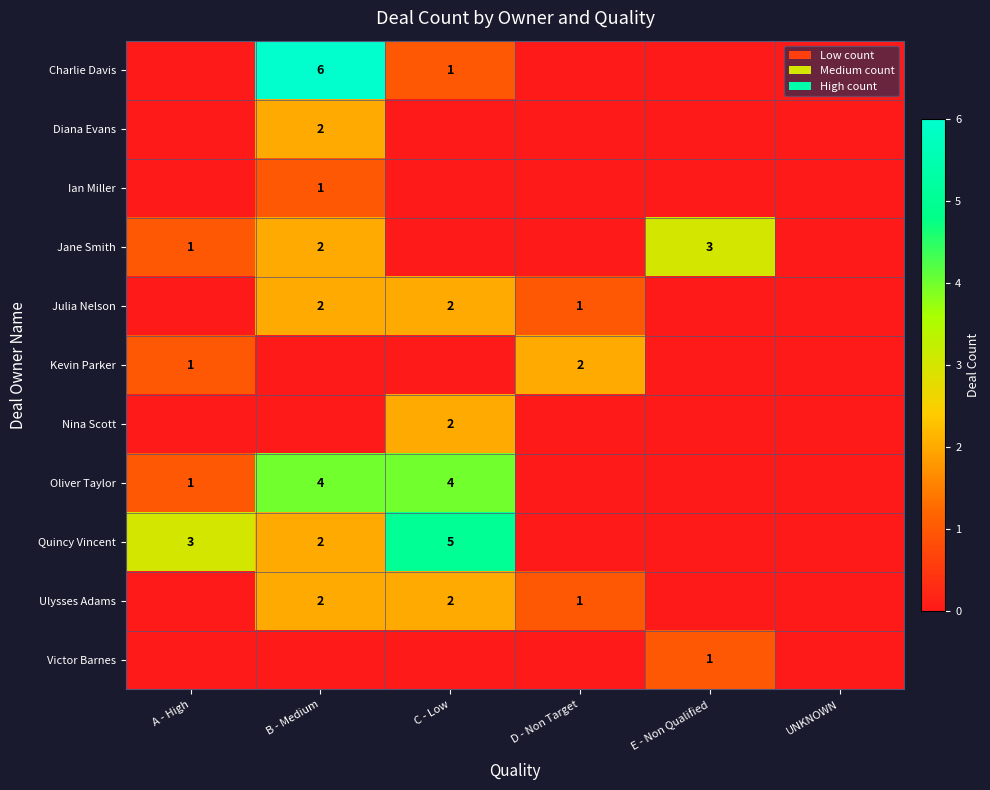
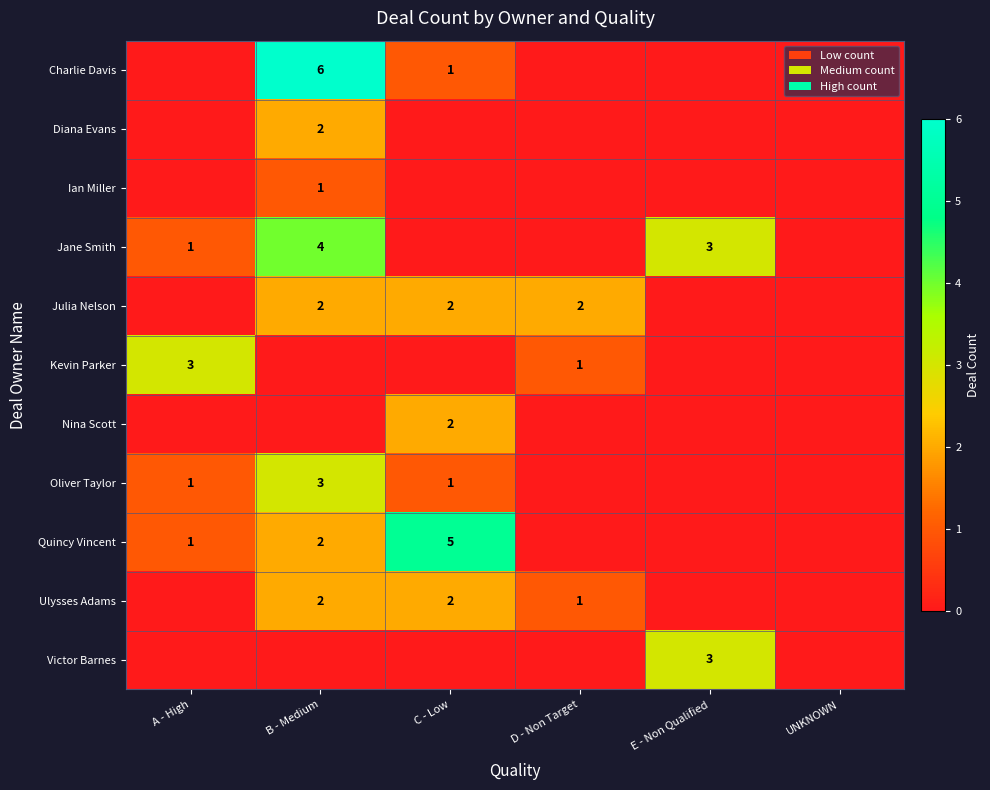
Jane Smith, B - Medium: 2 -> 4
Julia Nelson, D - Non Target: 1 -> 2
Kevin Parker, A - High: 1 -> 3
Kevin Parker, D - Non Target: 2 -> 1
Oliver Taylor, B - Medium: 4 -> 3
Oliver Taylor, C - Low: 4 -> 1
Quincy Vincent, A - High: 3 -> 1
Victor Barnes, E - Non Qualified: 1 -> 3
